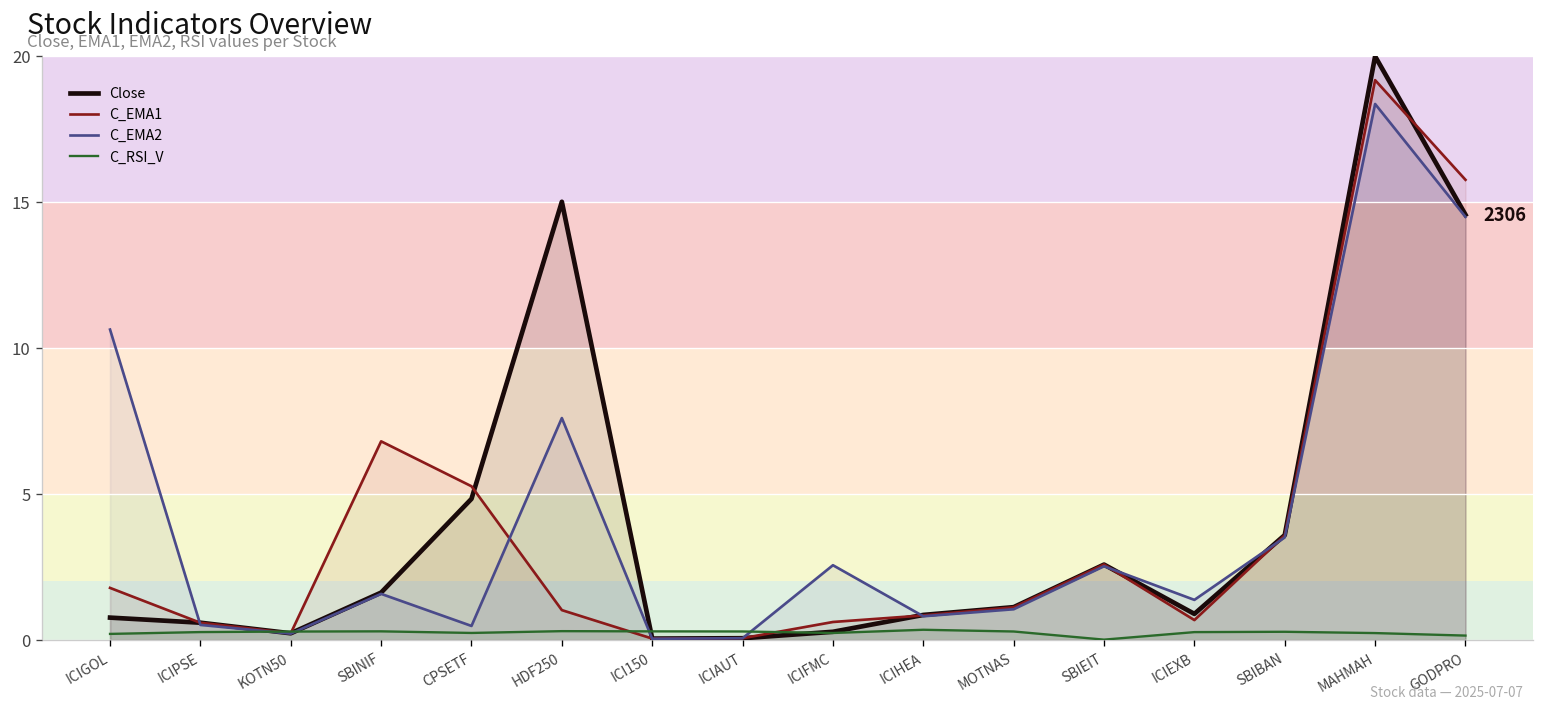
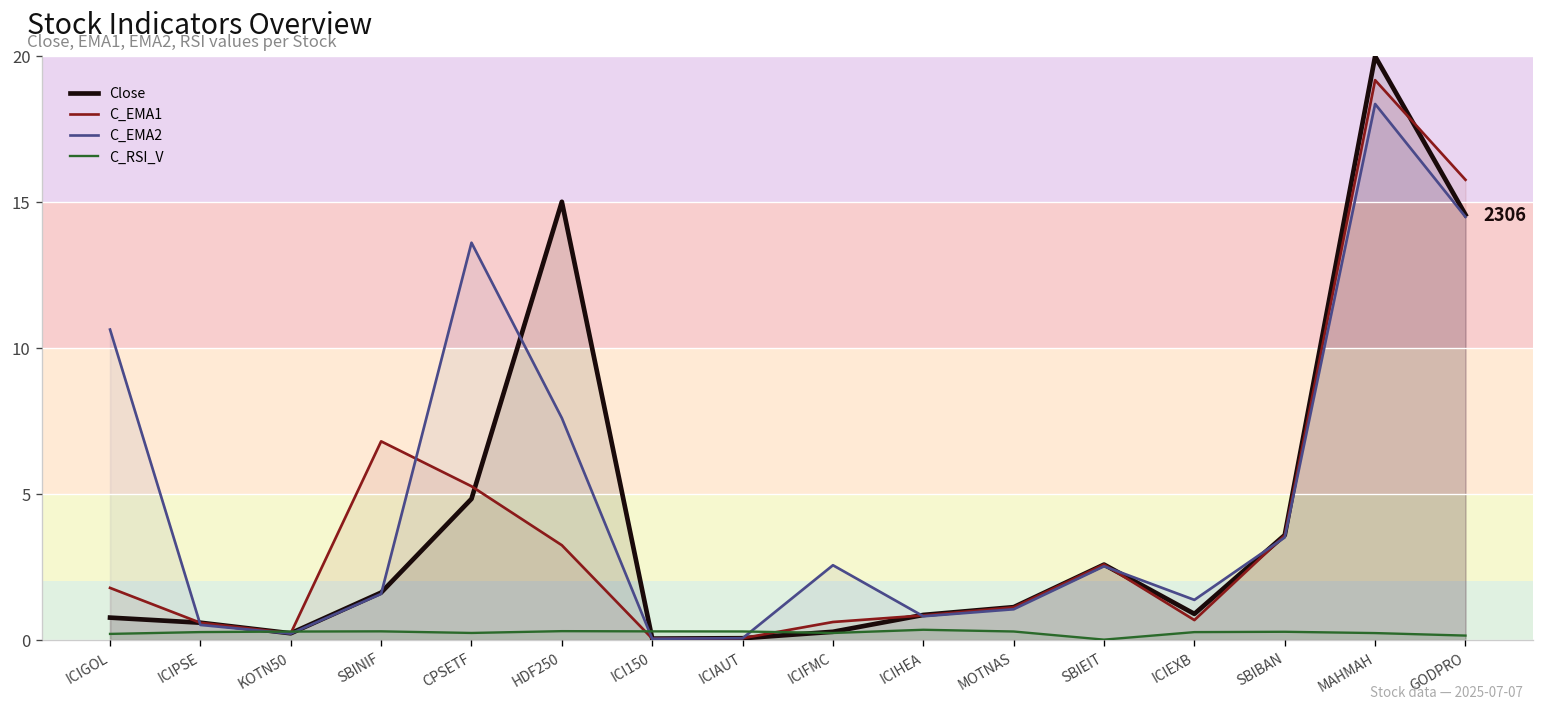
C_EMA2, CPSETF: 0.5 -> 13.6
C_EMA1, HDF250: 1.0 -> 3.2
